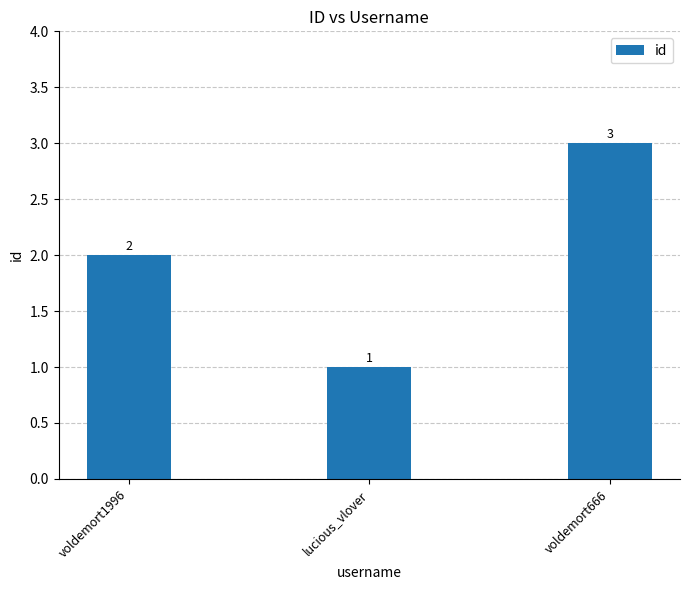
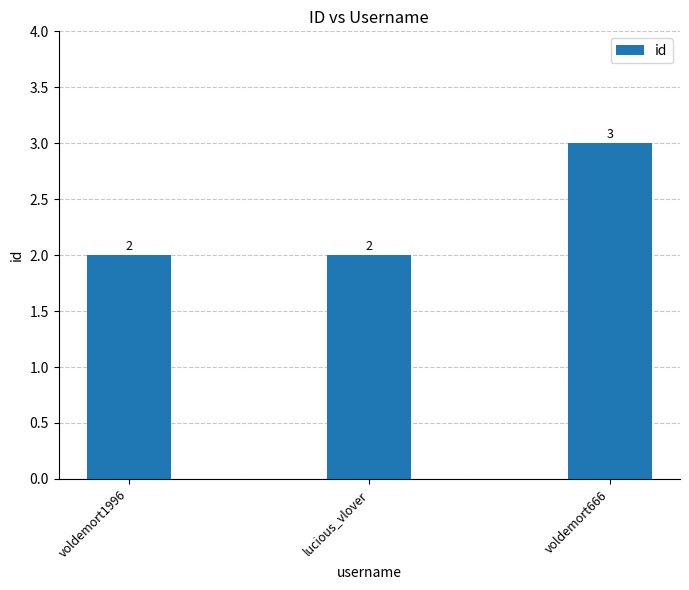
lucious_vlover: 1 -> 2
